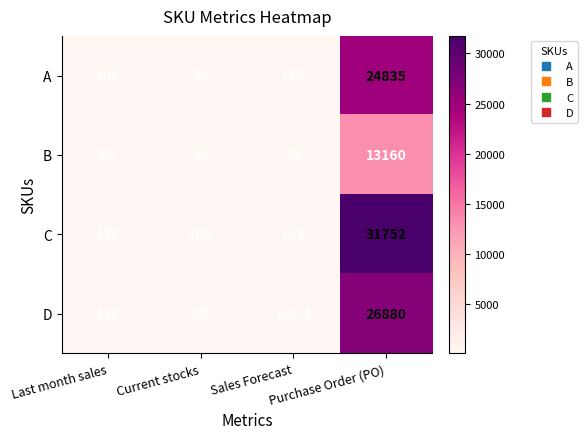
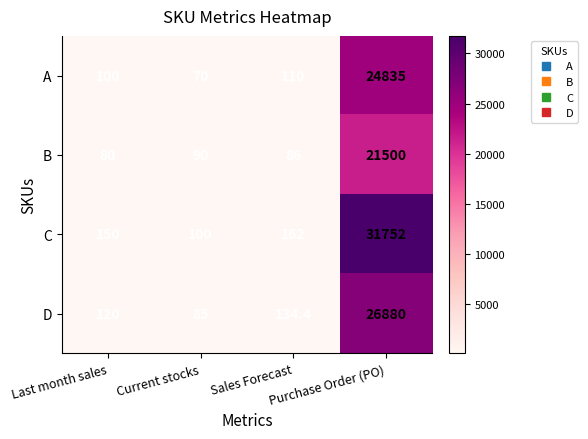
B, Purchase Order (PO): 13160 -> 21500
